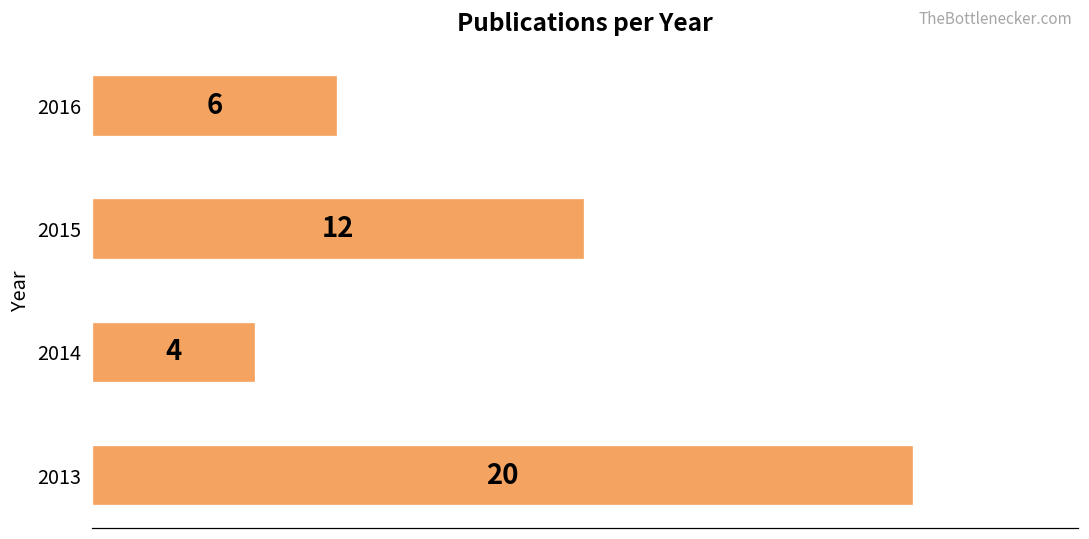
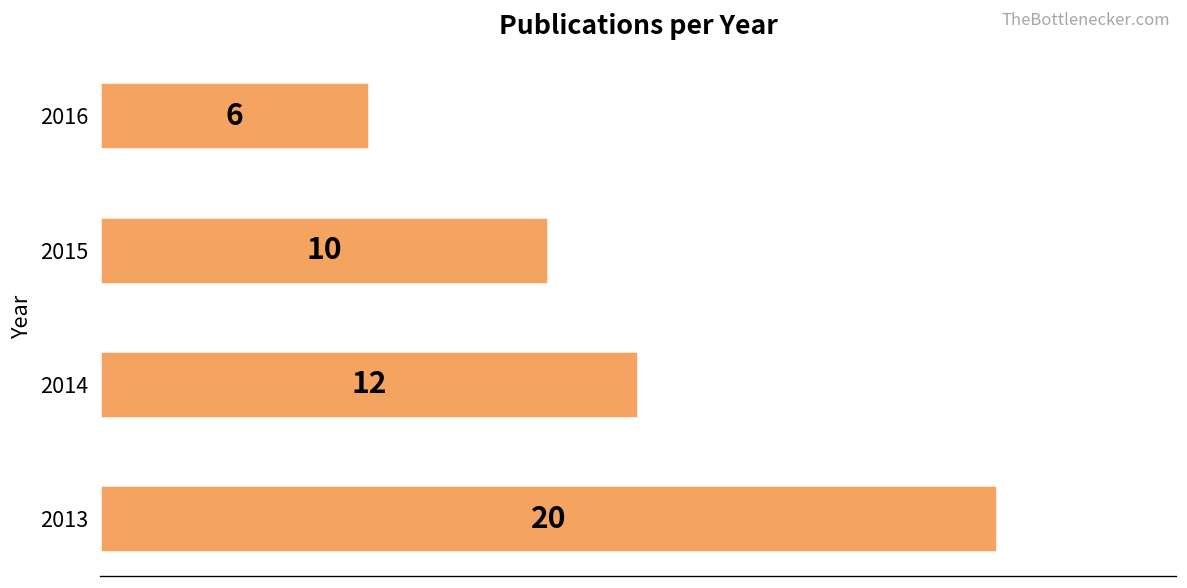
2015: 12 -> 10
2014: 4 -> 12
